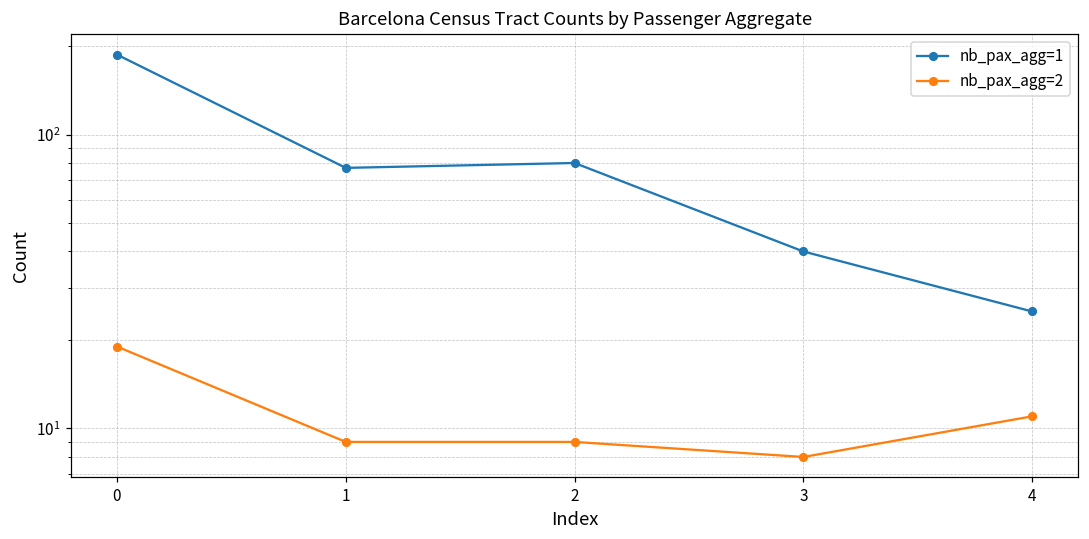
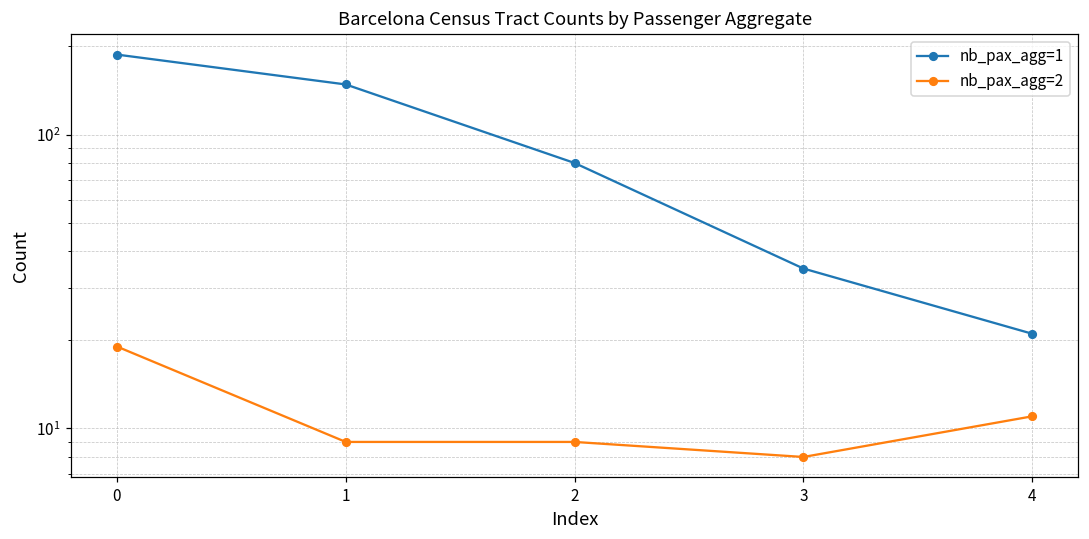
nb_pax_agg=1, 1: 77 -> 150
nb_pax_agg=1, 3: 40 -> 35
nb_pax_agg=1, 4: 25 -> 21
